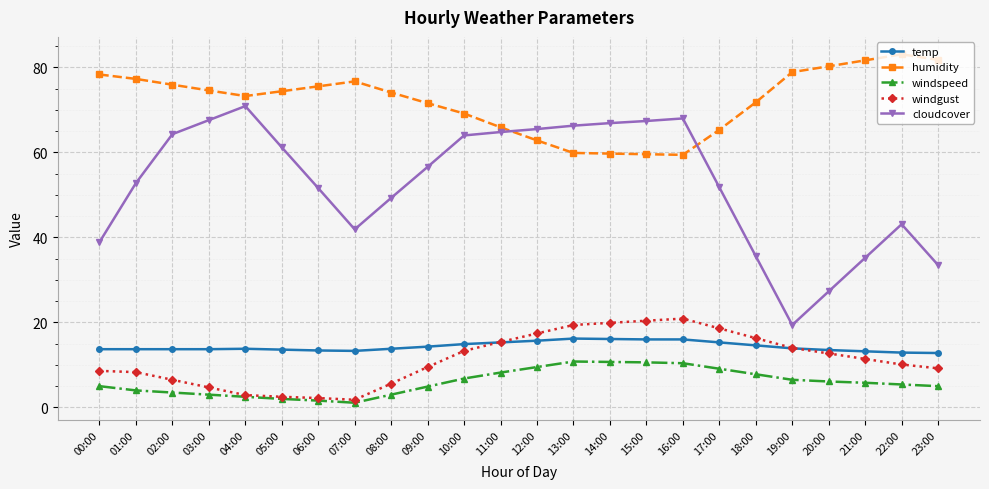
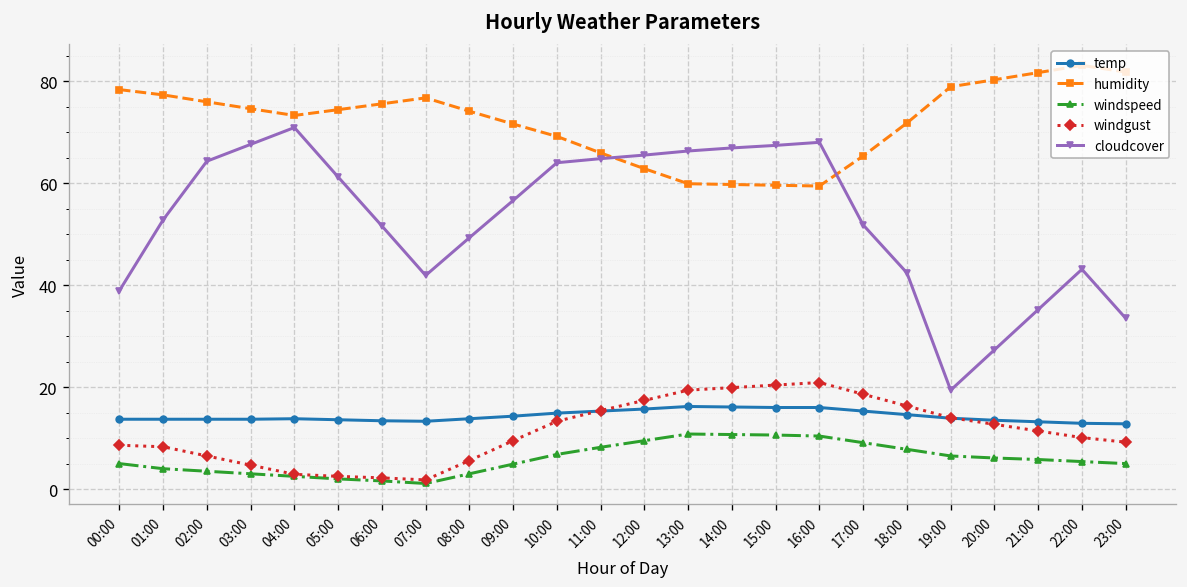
cloudcover, 18:00: 36 -> 42
